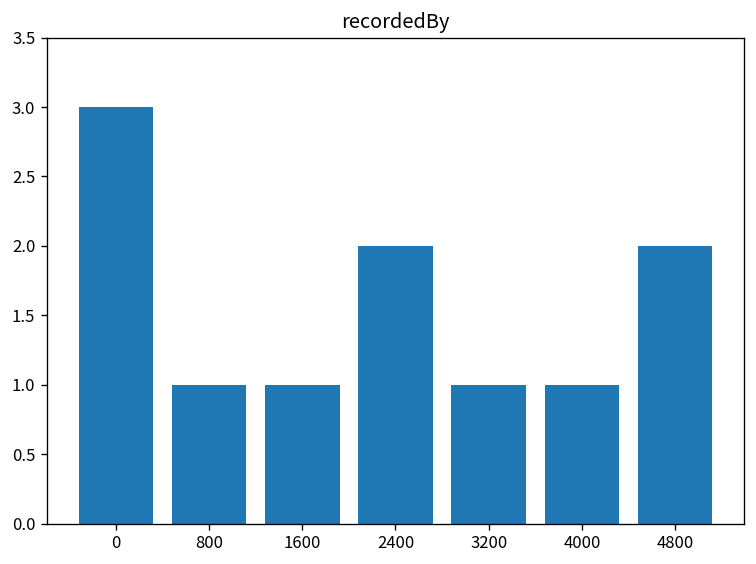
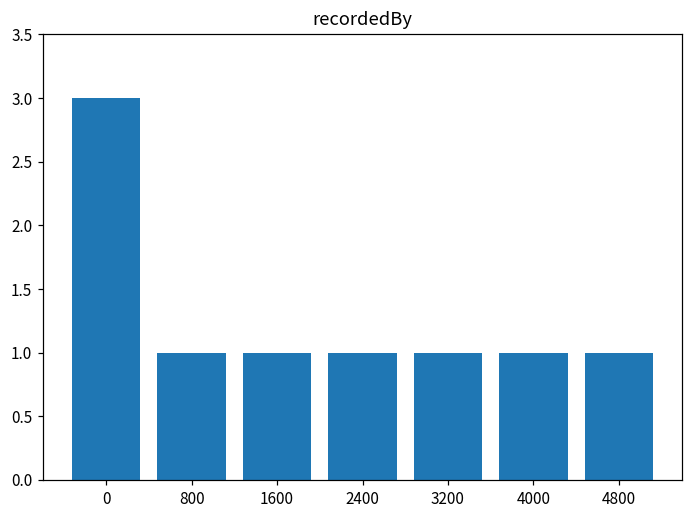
2400: 2 -> 1
4800: 2 -> 1
